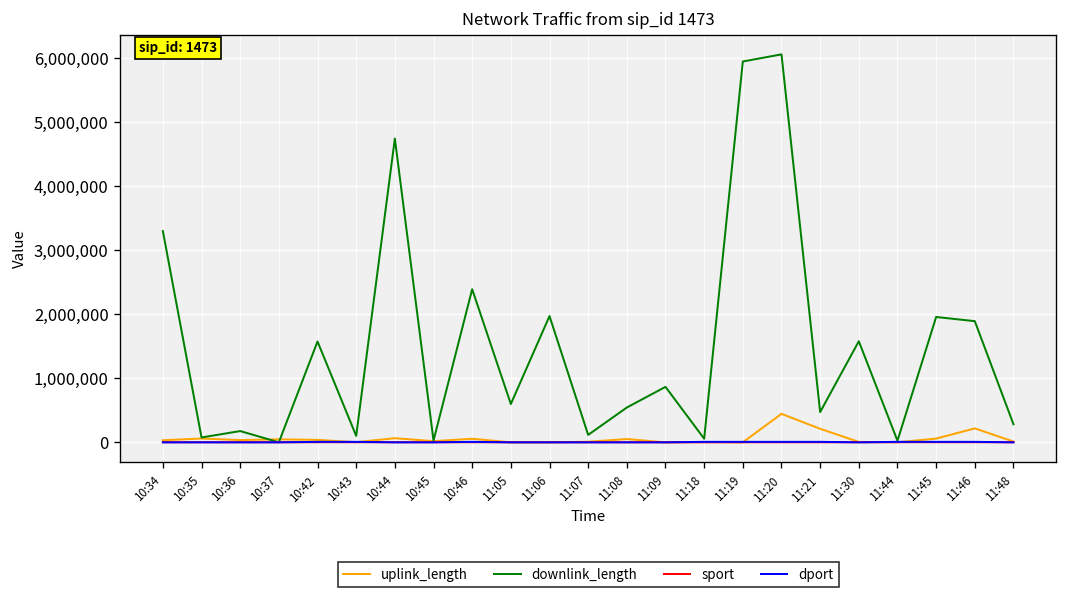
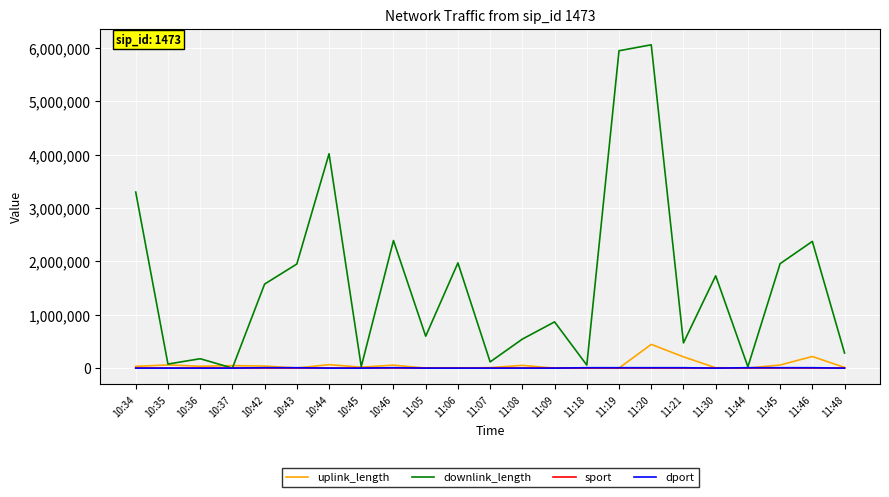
downlink_length, 10:43: 100,000 -> 2,000,000
downlink_length, 10:44: 4,700,000 -> 4,000,000
downlink_length, 11:30: 1,600,000 -> 1,700,000
downlink_length, 11:46: 1,900,000 -> 2,400,000
